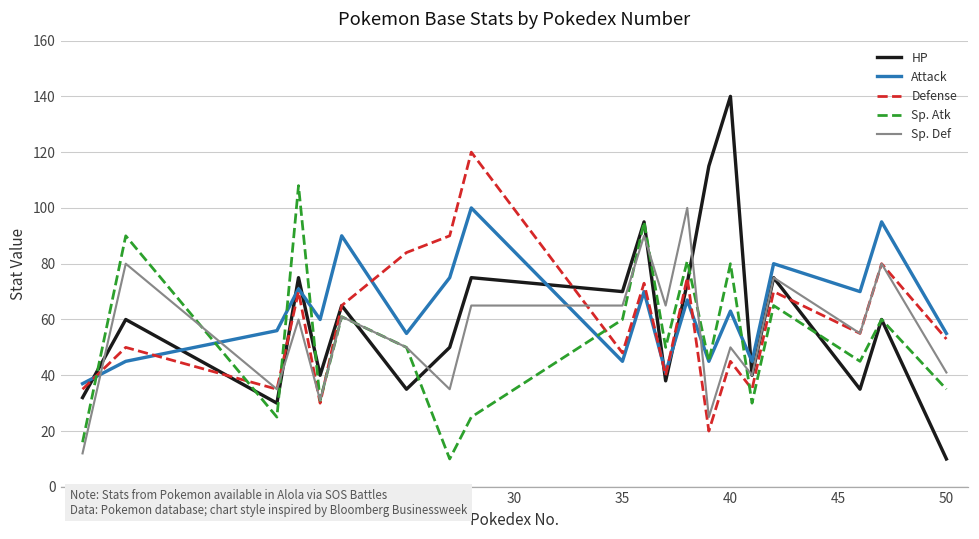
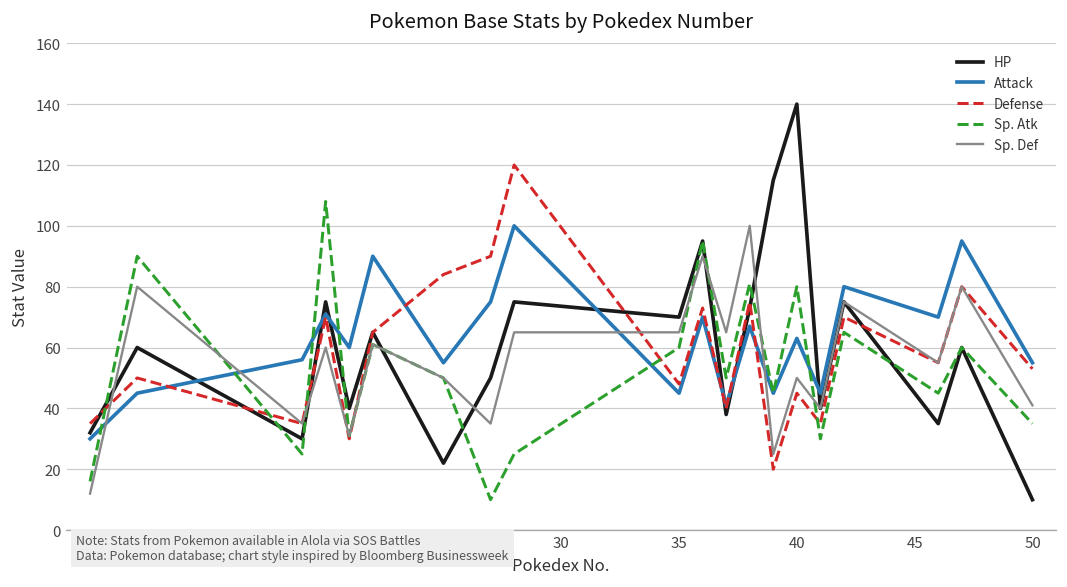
Attack, 10: 37 -> 30
HP, 25: 35 -> 22
